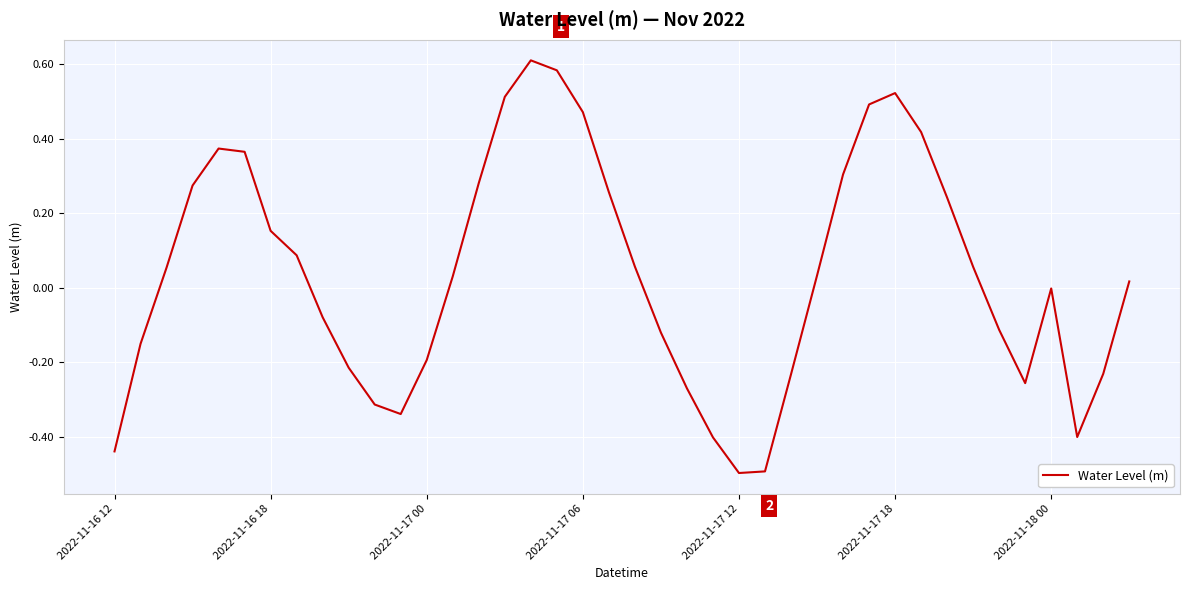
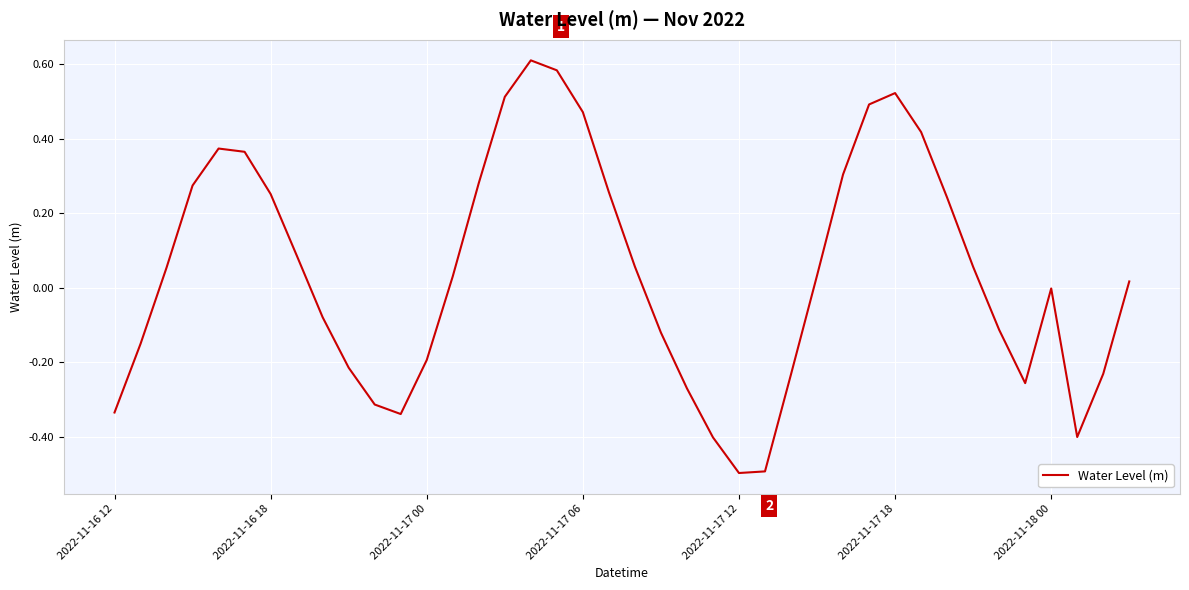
2022-11-16 12: -0.44 -> -0.33
2022-11-16 18: 0.15 -> 0.25
